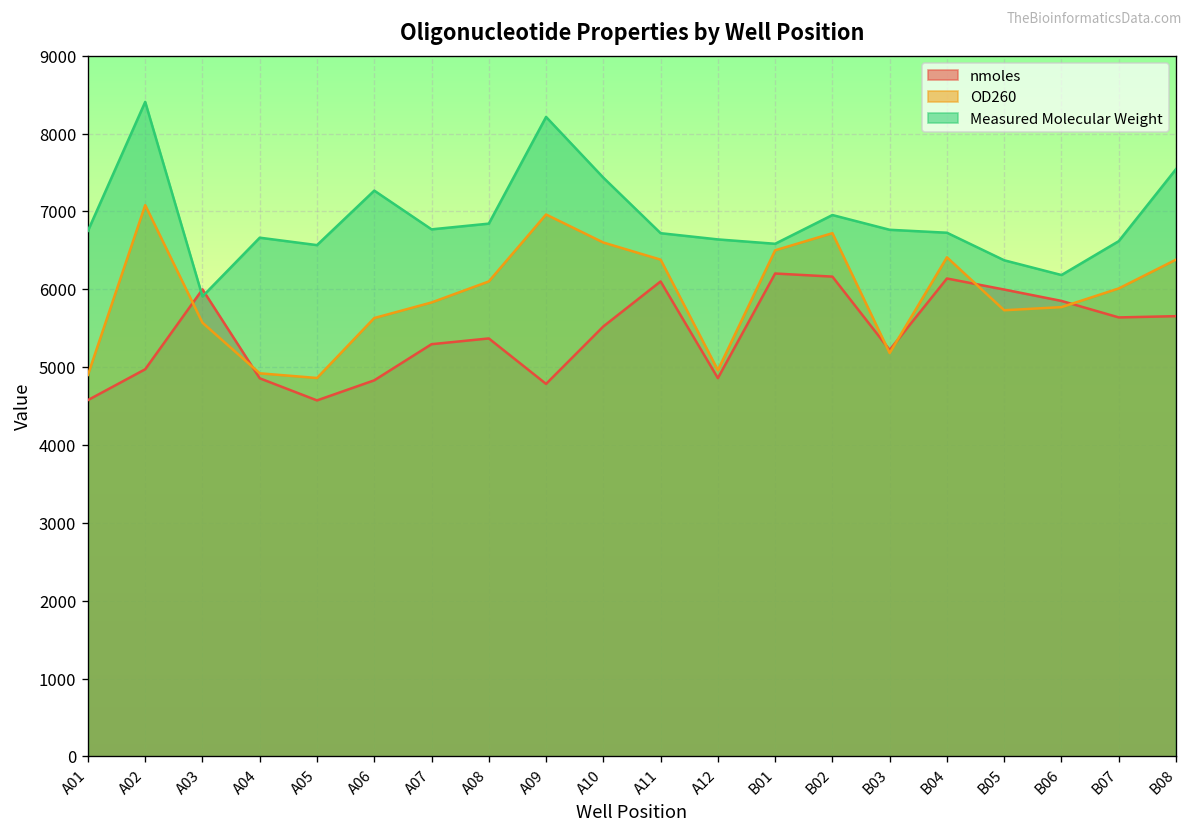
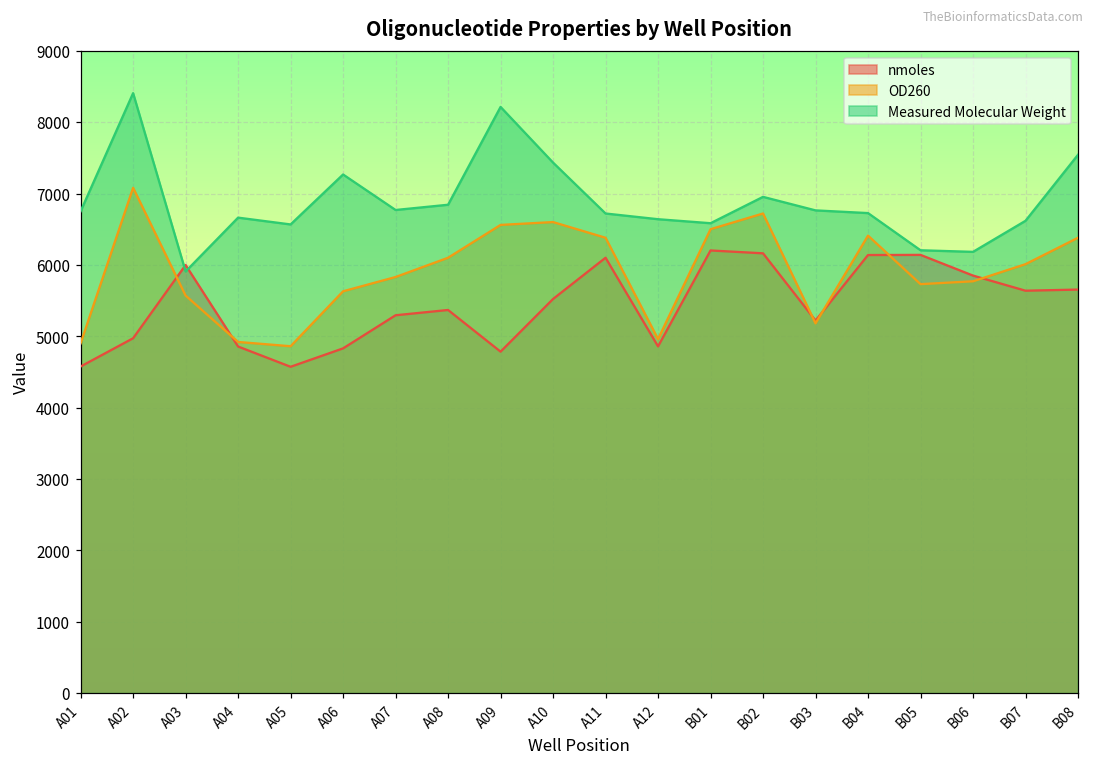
OD260, A09: 7000 -> 6600
nmoles, B05: 6000 -> 6100
Measured Molecular Weight, B05: 6400 -> 6200
